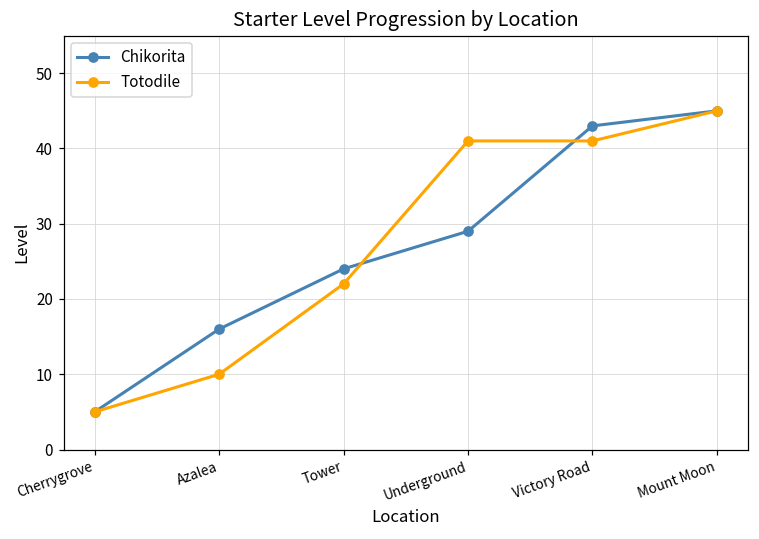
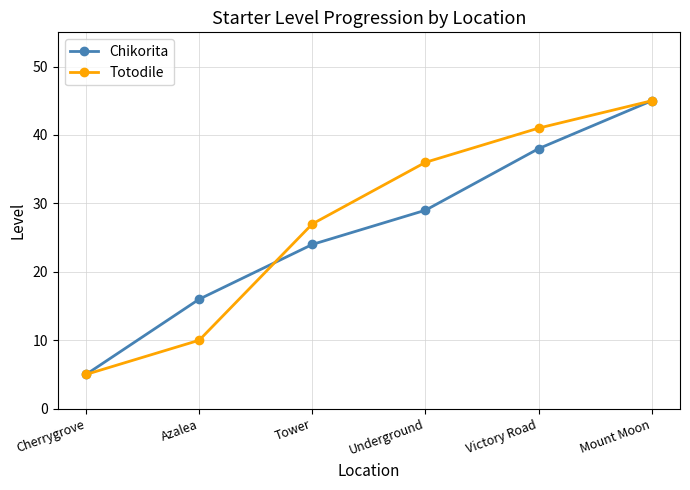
Totodile, Tower: 22 -> 27
Totodile, Underground: 41 -> 36
Chikorita, Victory Road: 43 -> 38
